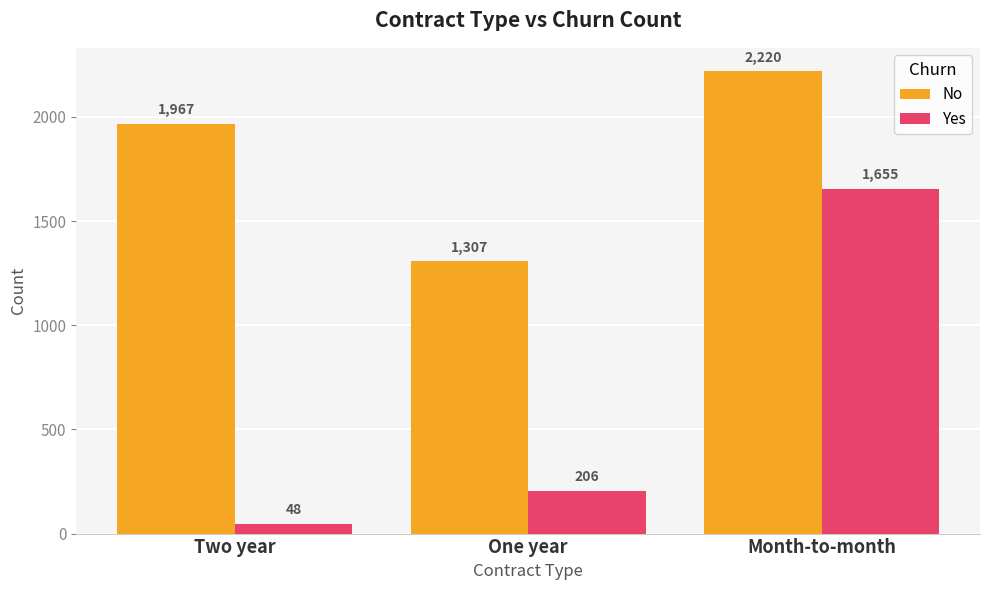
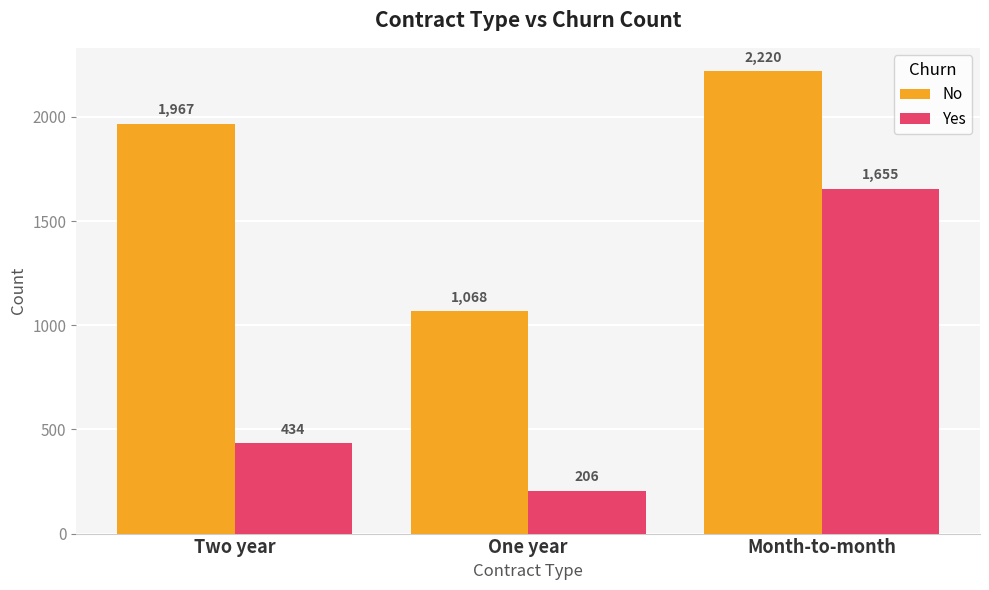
Yes, Two year: 48 -> 434
No, One year: 1,307 -> 1,068
